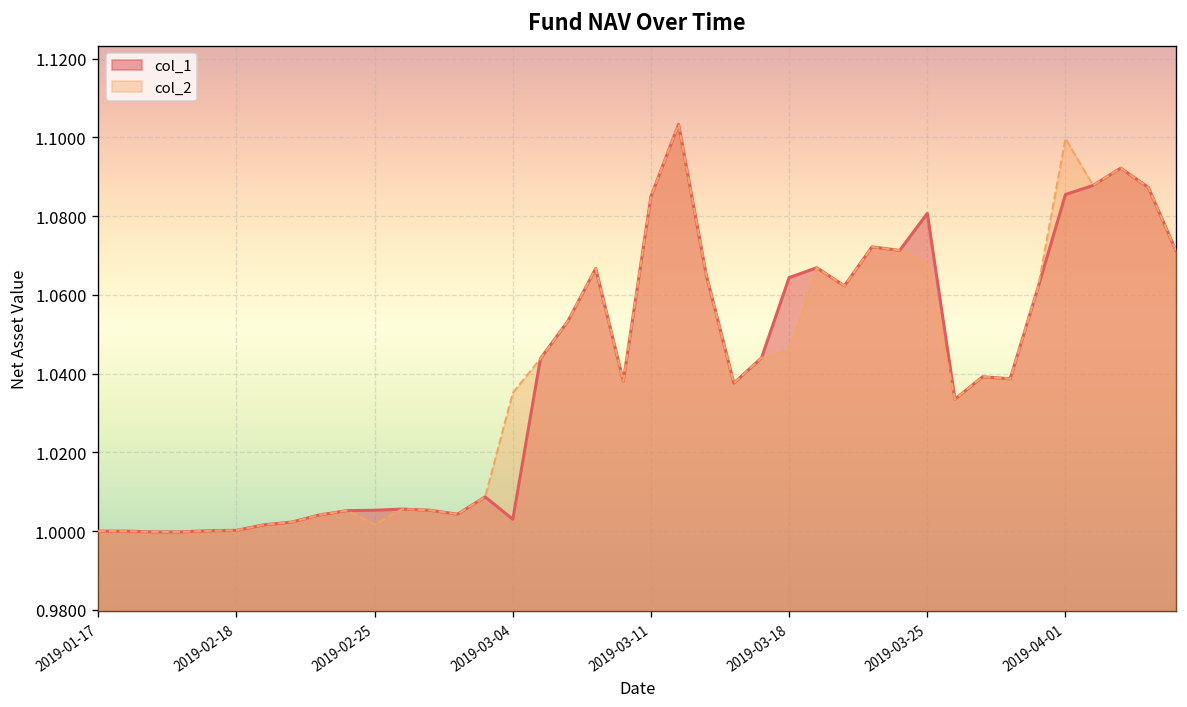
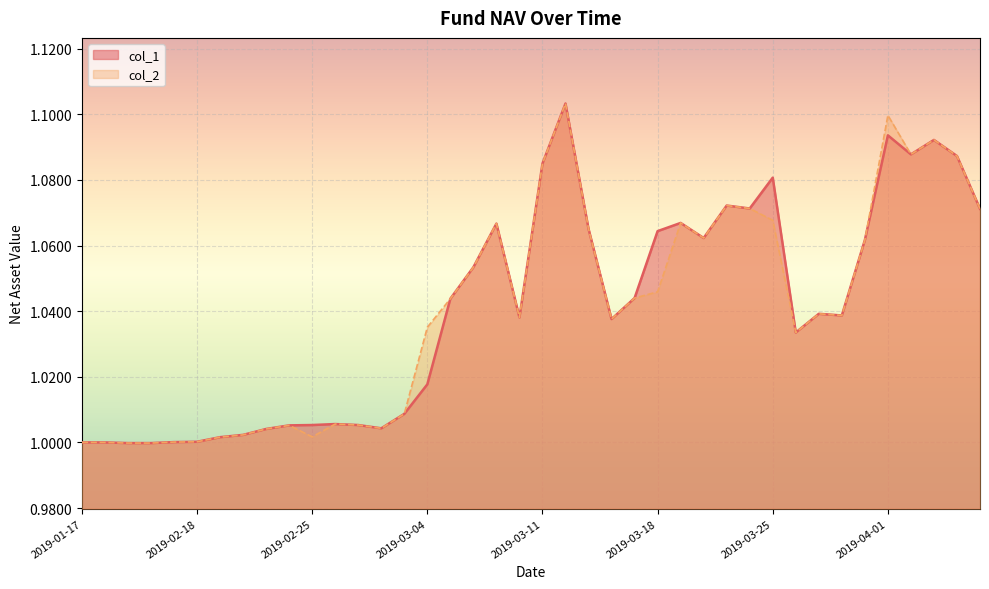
col_1, 2019-03-04: 1.003 -> 1.018
col_1, 2019-04-01: 1.086 -> 1.094
